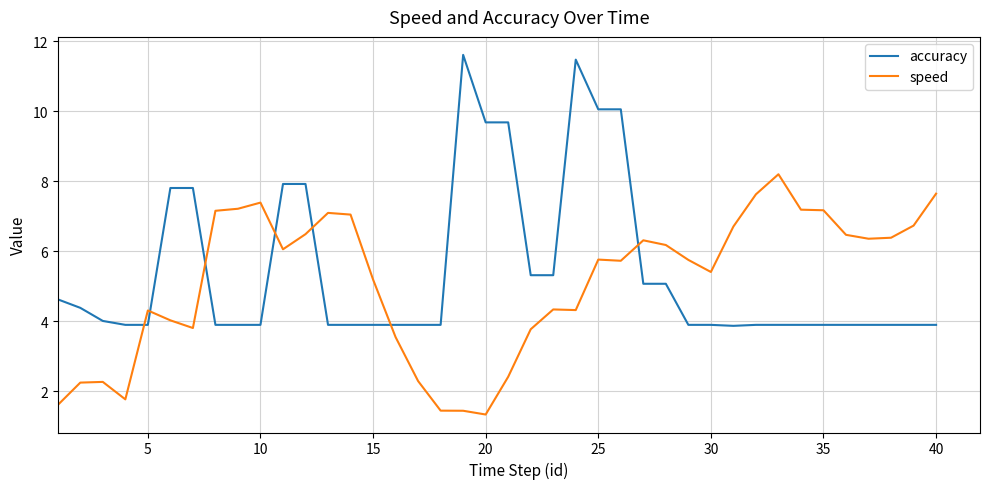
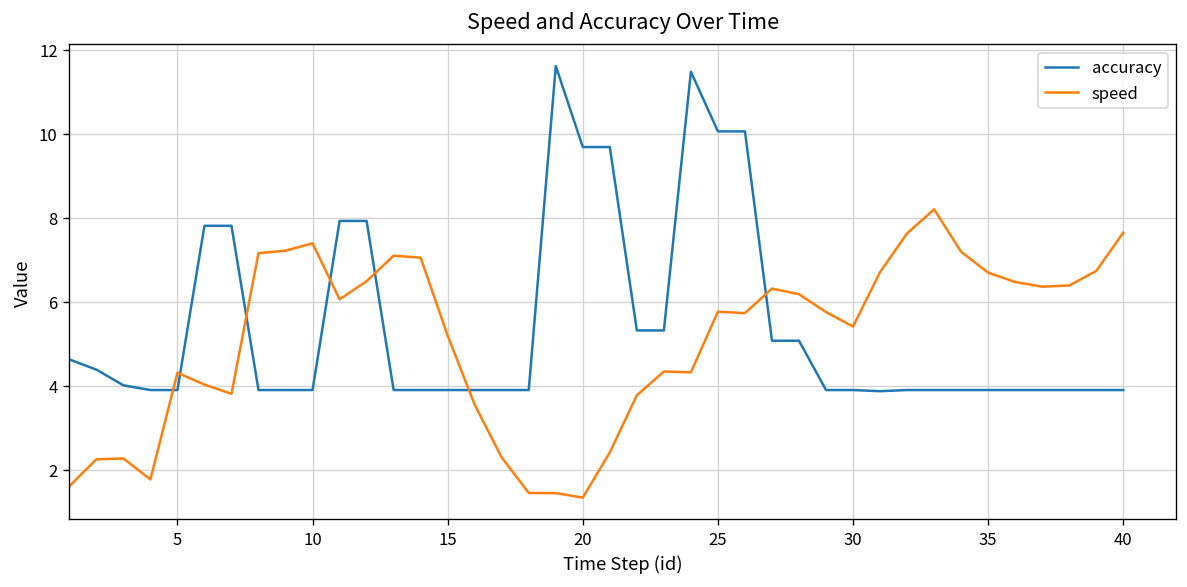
speed, 35: 7.2 -> 6.7
